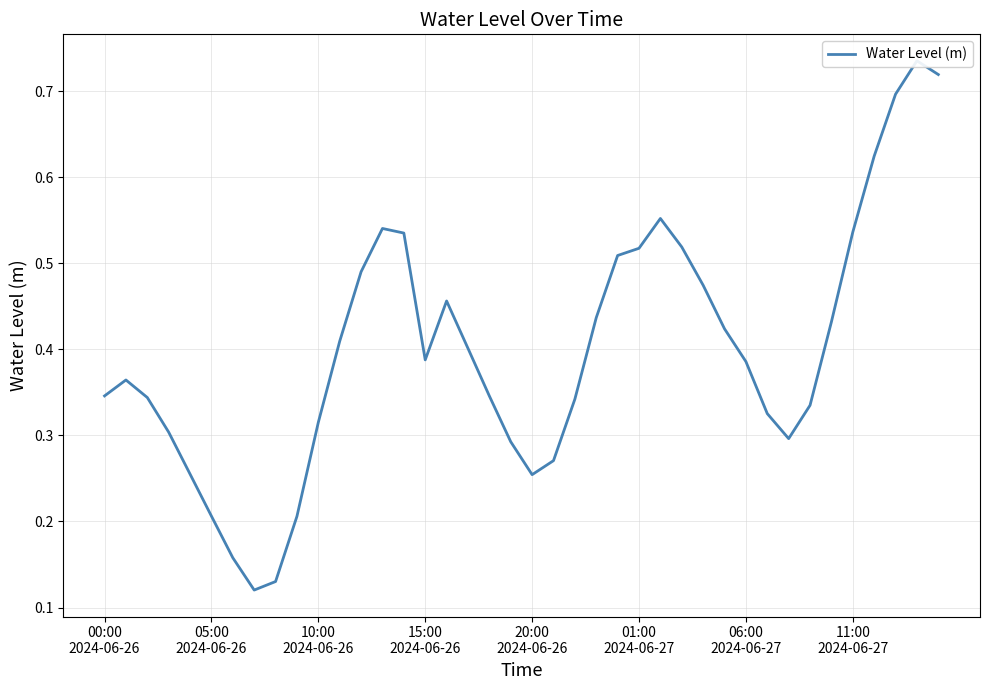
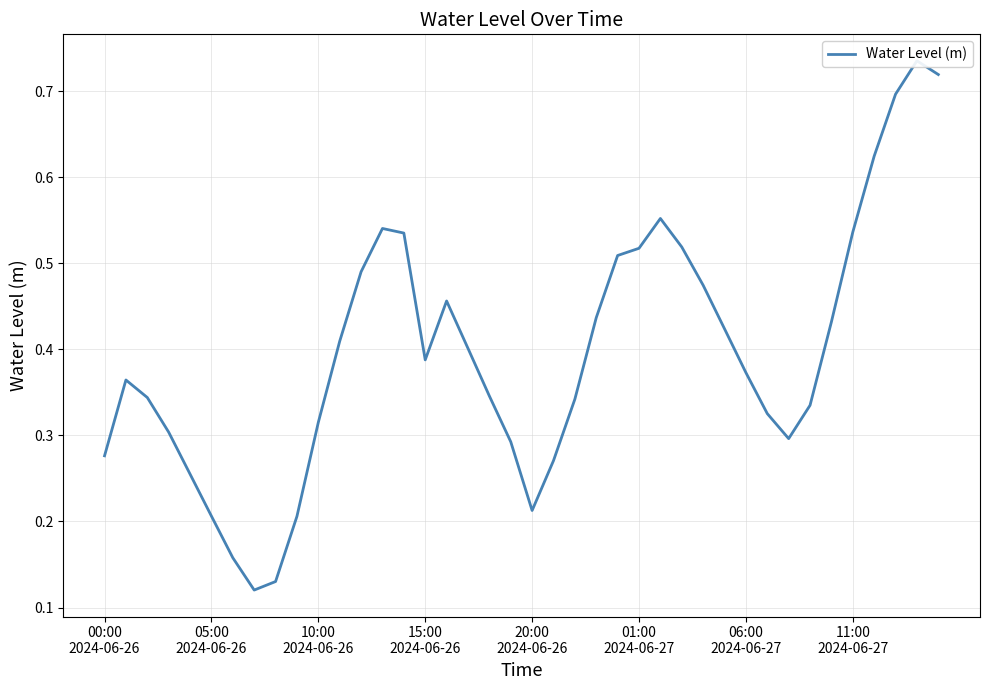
00:00 2024-06-26: 0.35 -> 0.28
20:00 2024-06-26: 0.25 -> 0.21
06:00 2024-06-27: 0.39 -> 0.37
